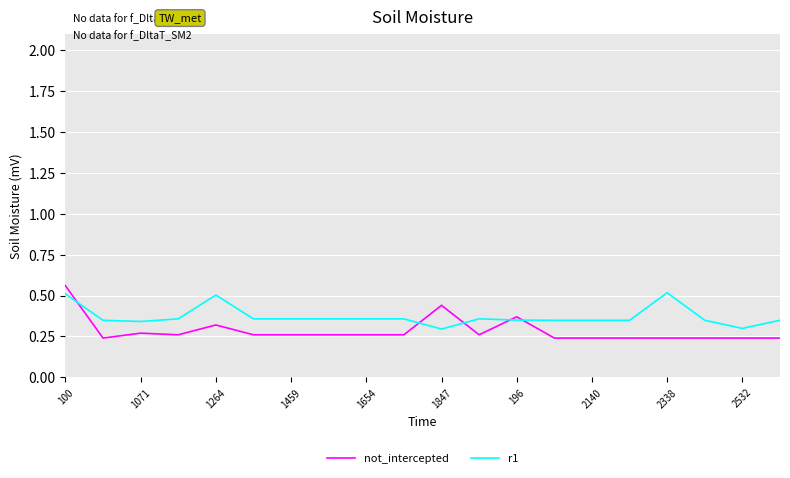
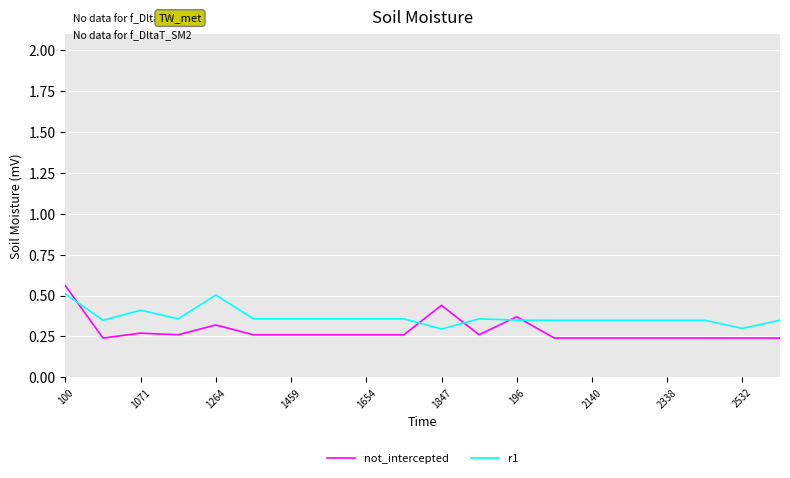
r1, 1071: 0.34 -> 0.41
r1, 2338: 0.52 -> 0.35
